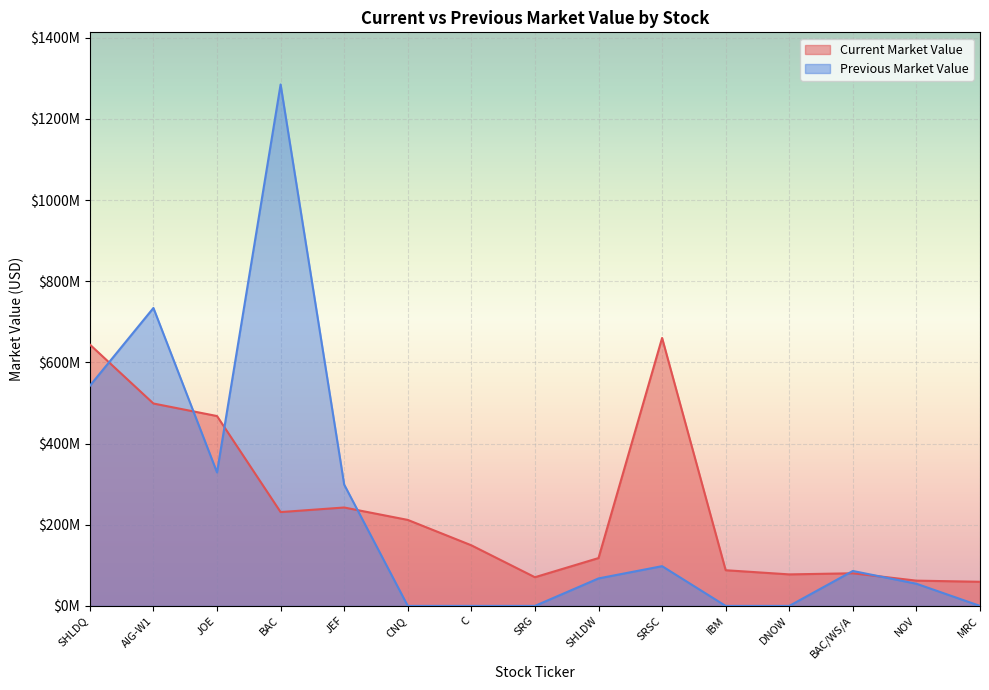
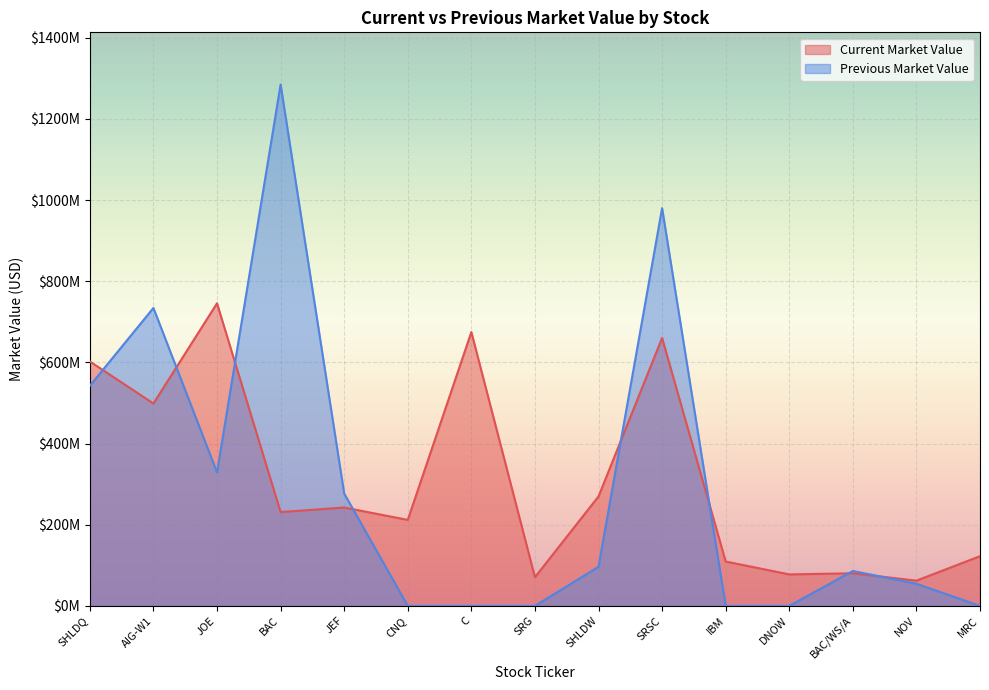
Current Market Value, SHLDQ: $640000000 -> $600000000
Current Market Value, JOE: $470000000 -> $750000000
Previous Market Value, JEF: $300000000 -> $280000000
Current Market Value, C: $150000000 -> $670000000
Current Market Value, SHLDW: $120000000 -> $270000000
Previous Market Value, SHLDW: $70000000 -> $100000000
Previous Market Value, SRSC: $100000000 -> $980000000
Current Market Value, IBM: $90000000 -> $110000000
Current Market Value, MRC: $60000000 -> $120000000
